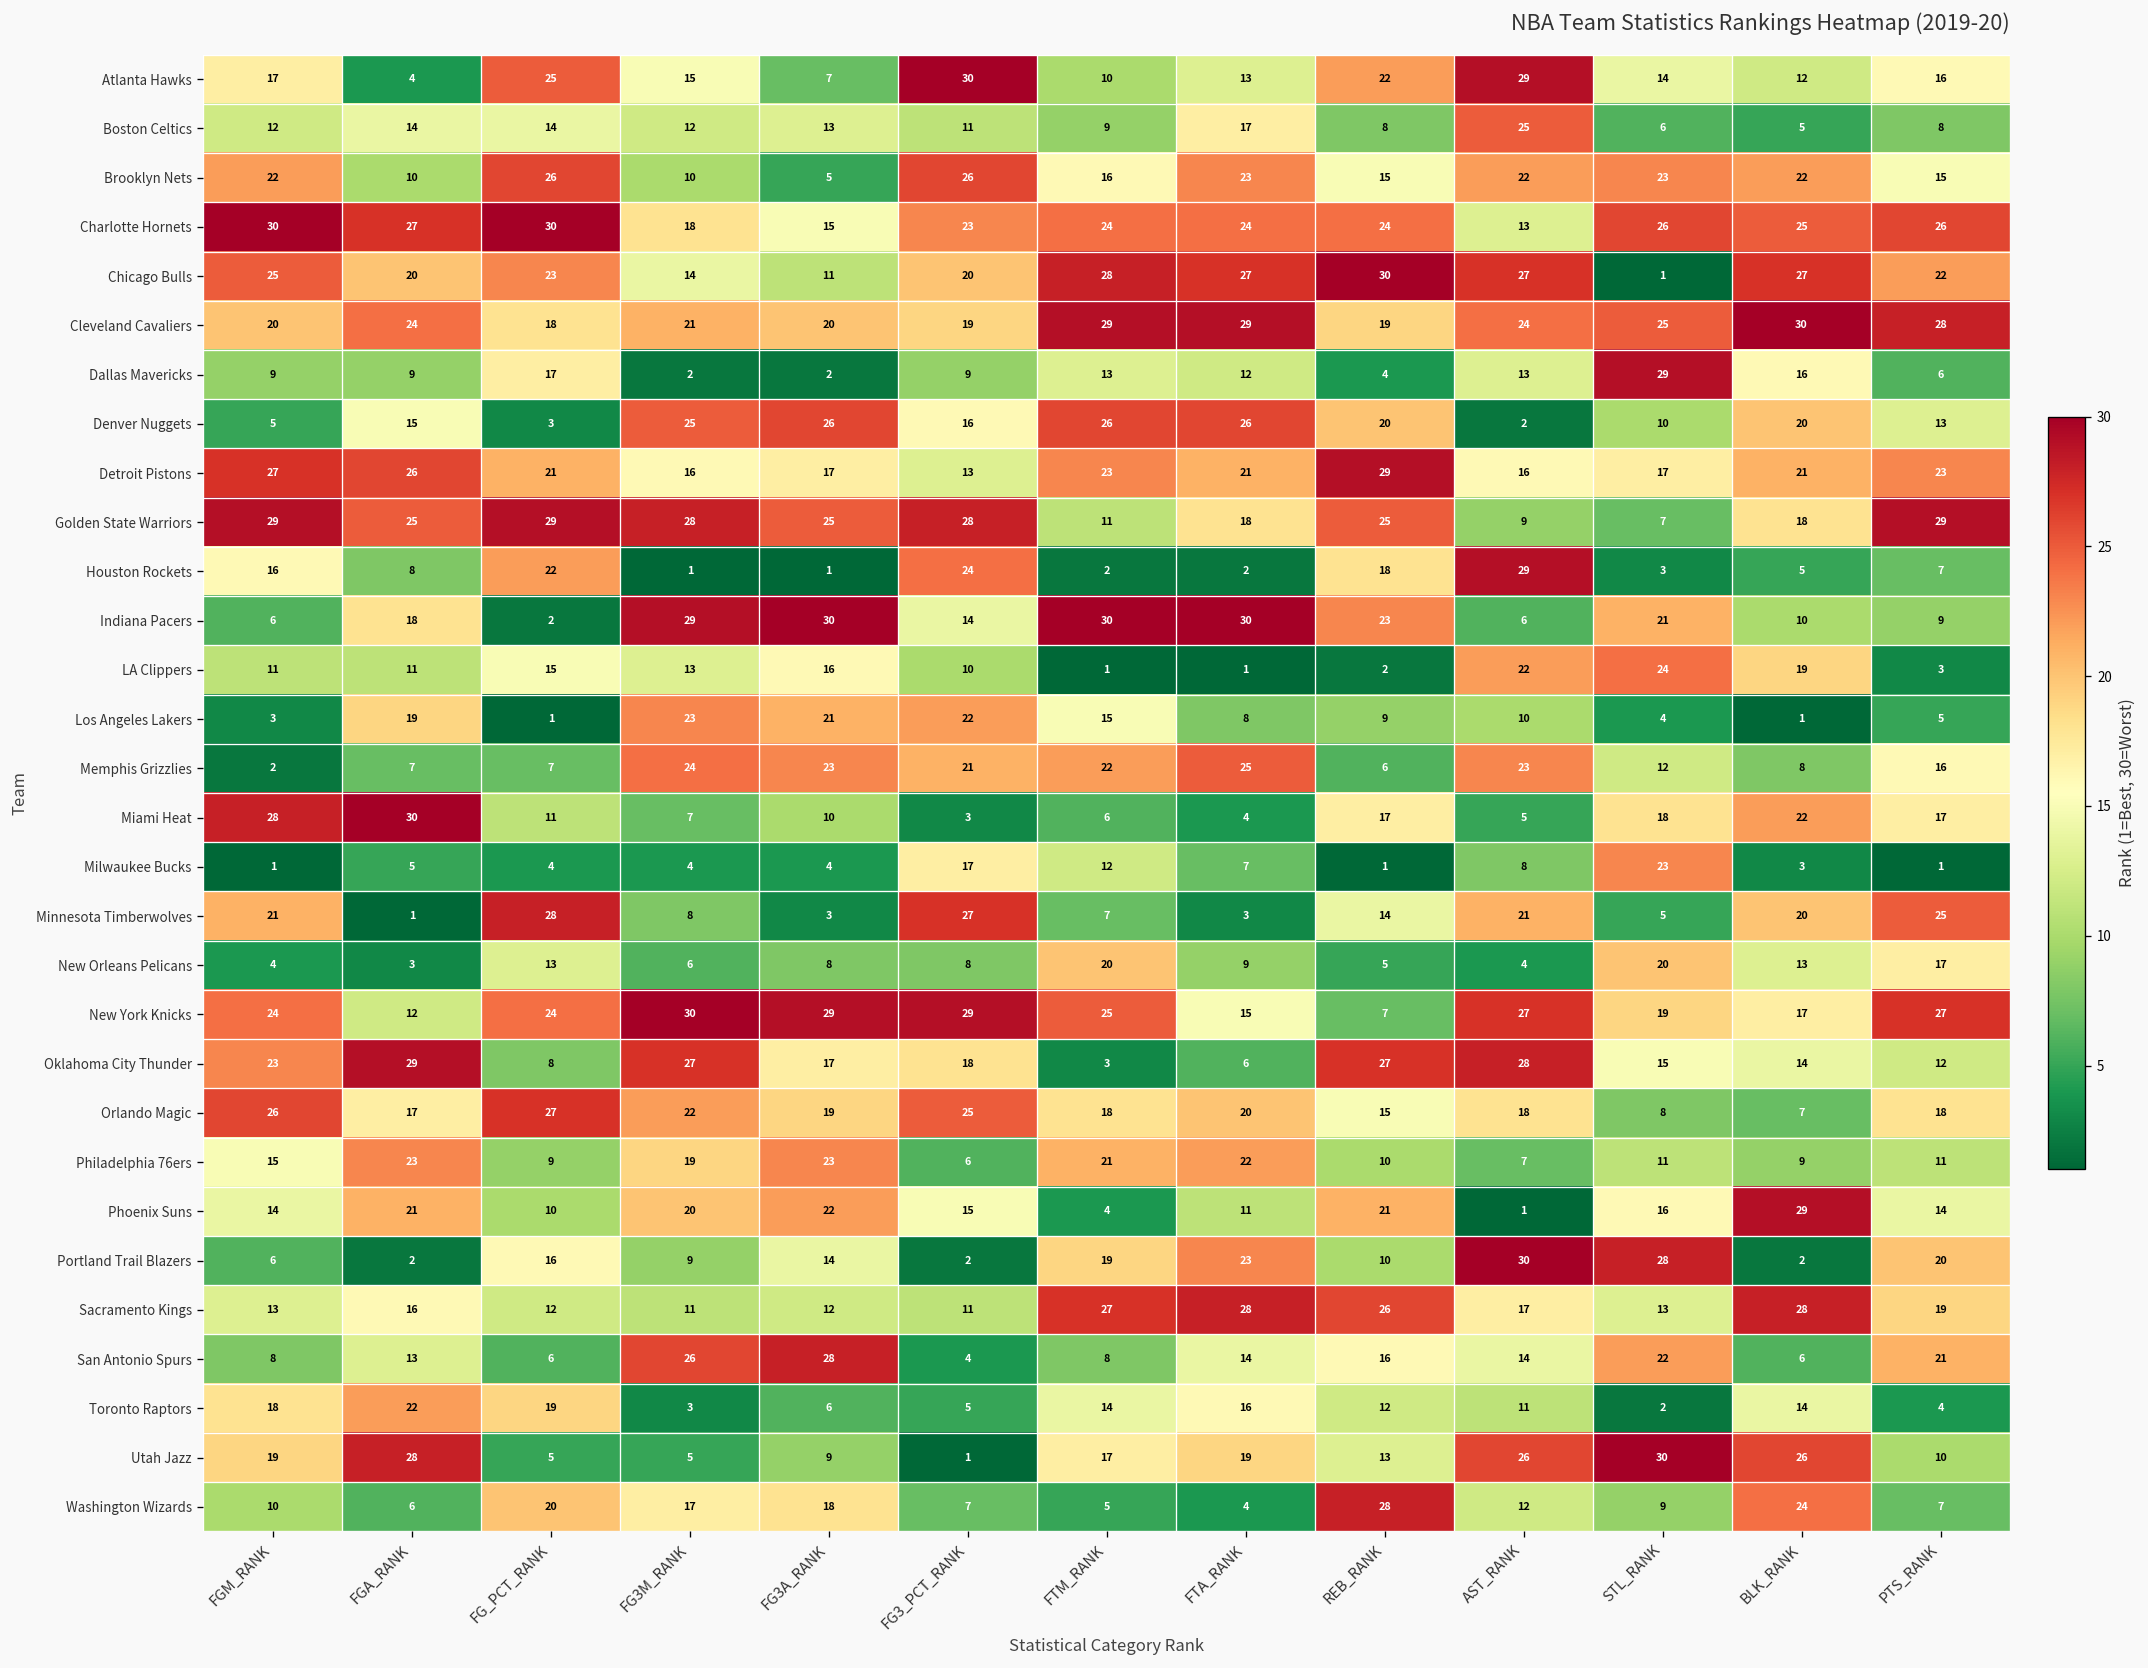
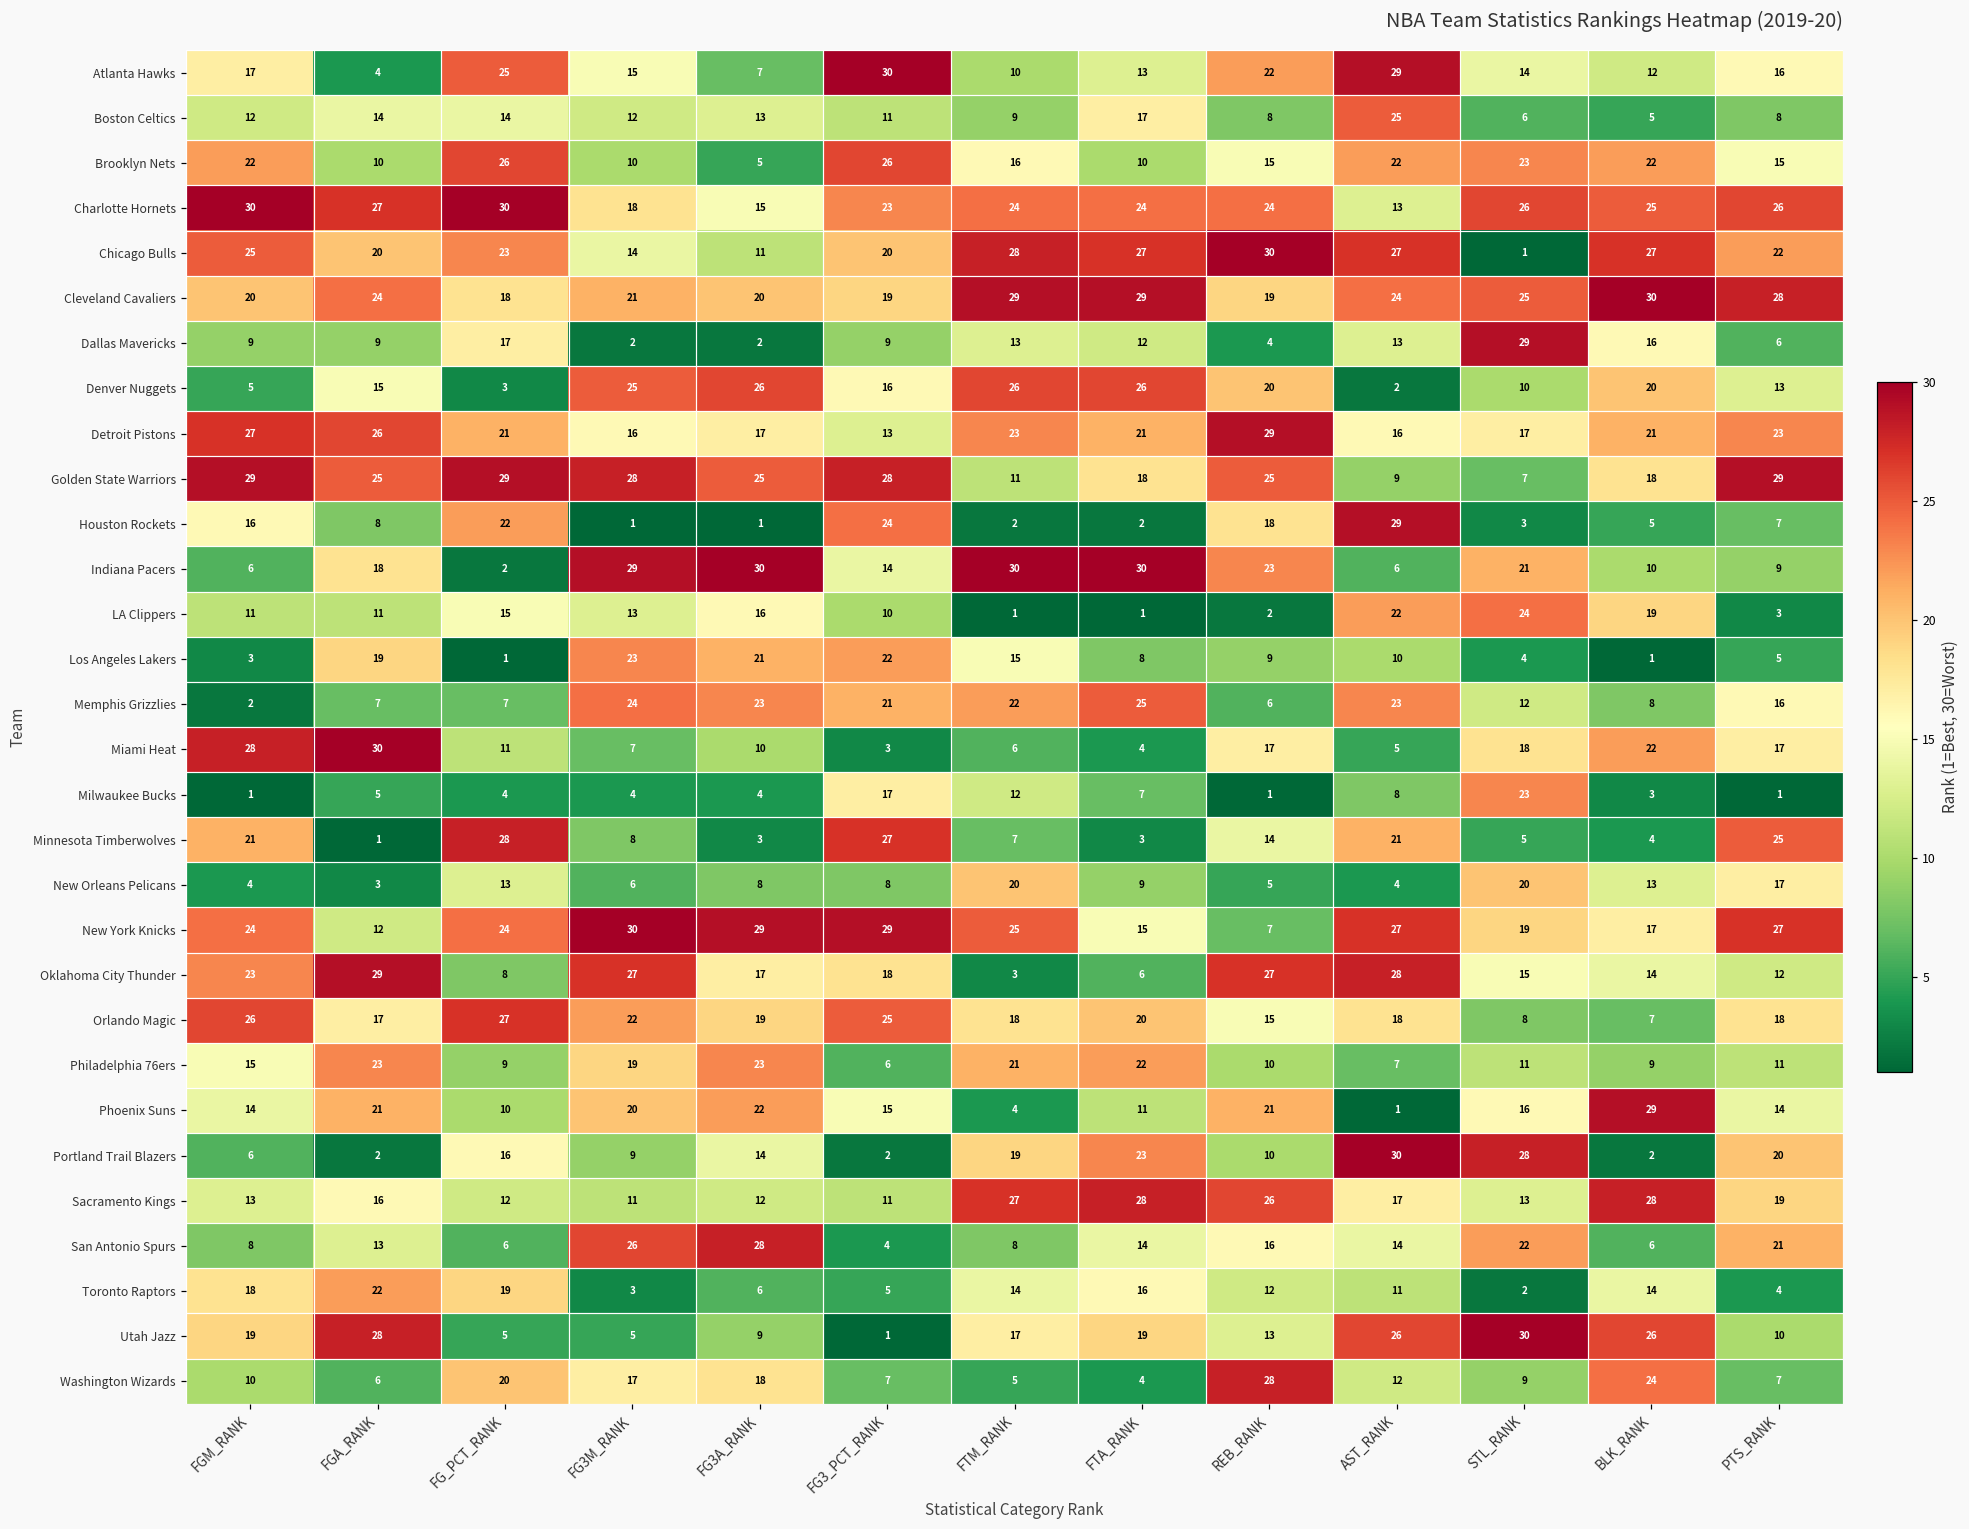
Brooklyn Nets, FTA_RANK: 23 -> 10
Minnesota Timberwolves, BLK_RANK: 20 -> 4
